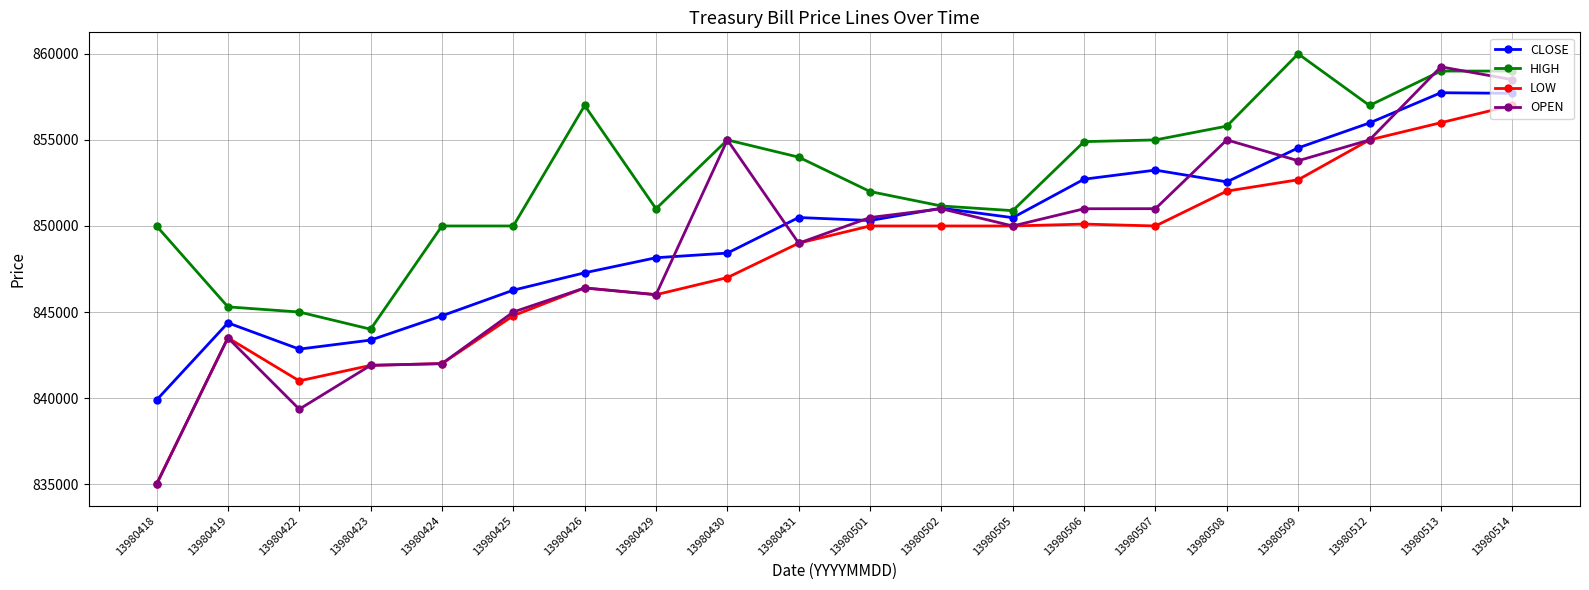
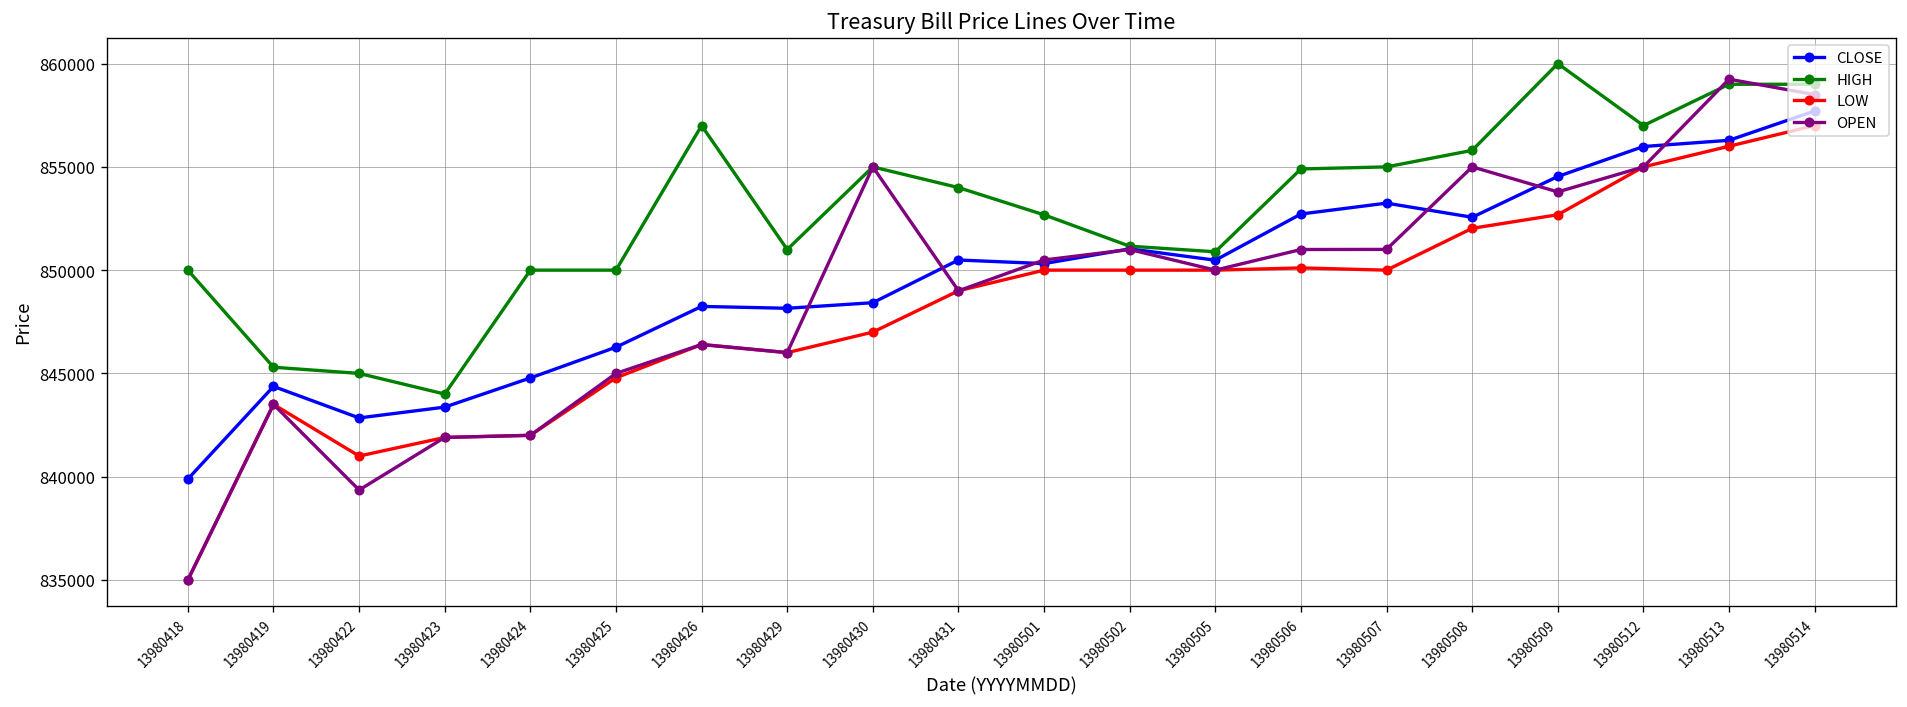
CLOSE, 13980426: 847300 -> 848200
HIGH, 13980501: 852000 -> 852700
CLOSE, 13980513: 857700 -> 856300
